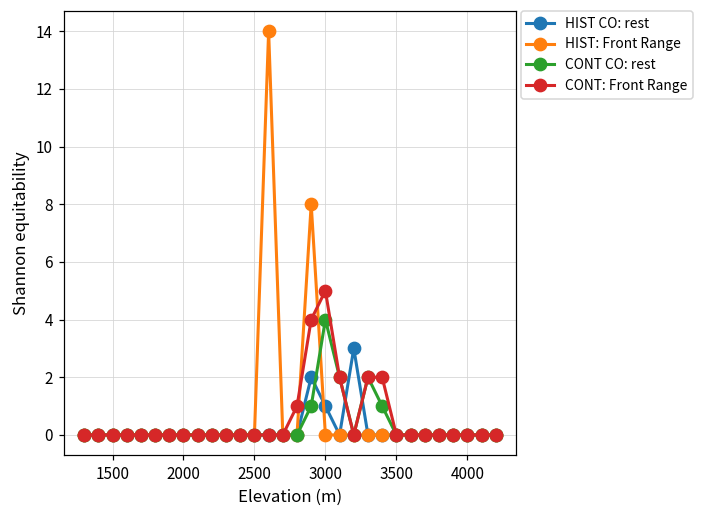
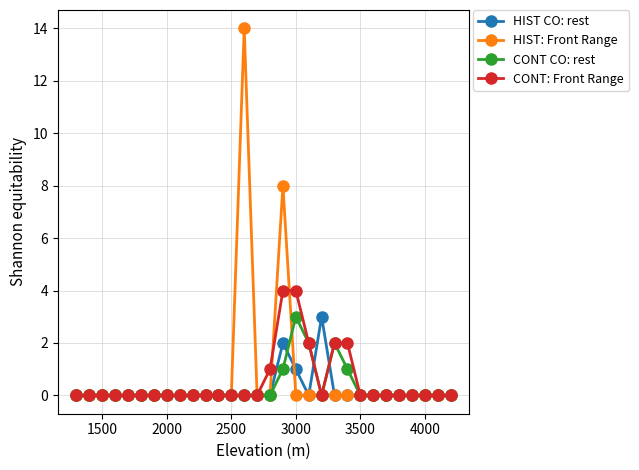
CONT CO: rest, 3000: 4 -> 3
CONT: Front Range, 3000: 5 -> 4
